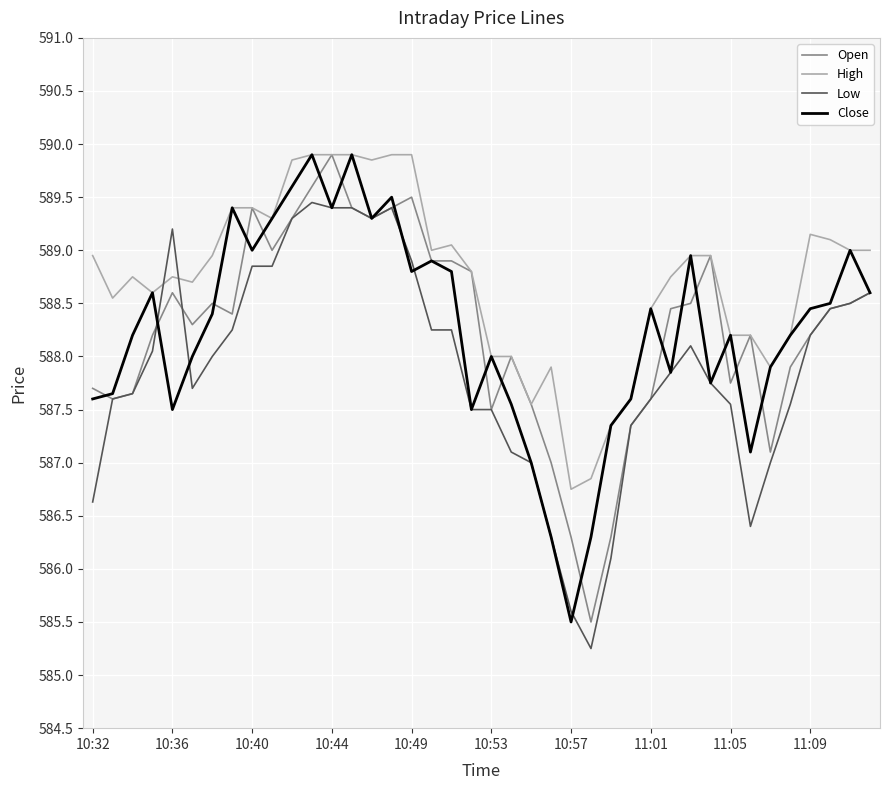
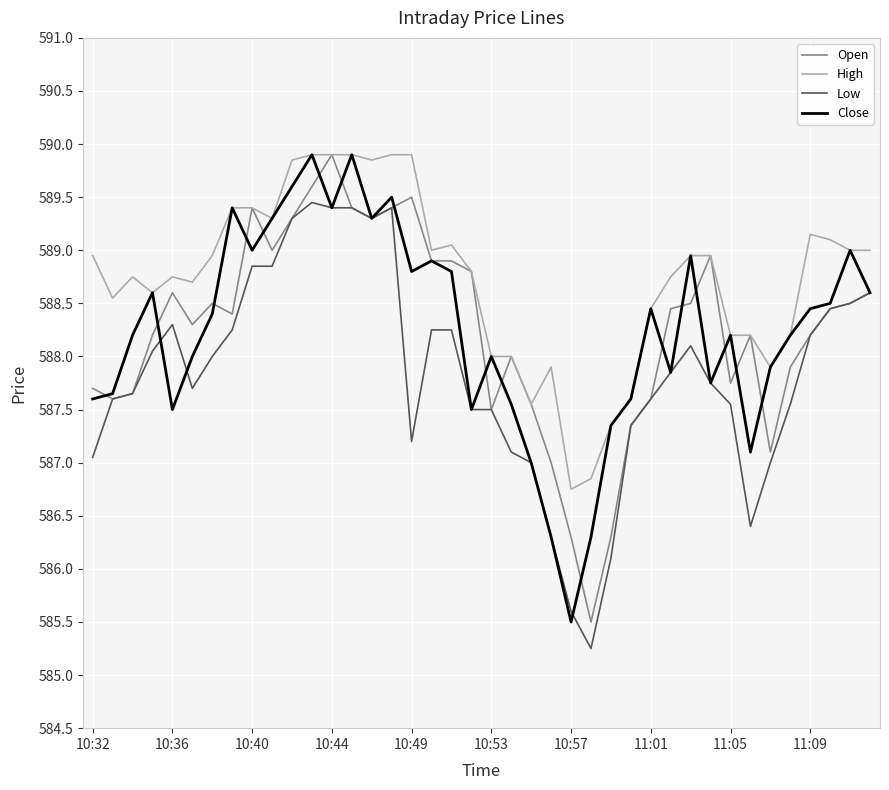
Low, 10:32: 586.63 -> 587.05
Low, 10:36: 589.2 -> 588.3
Low, 10:49: 588.9 -> 587.2
